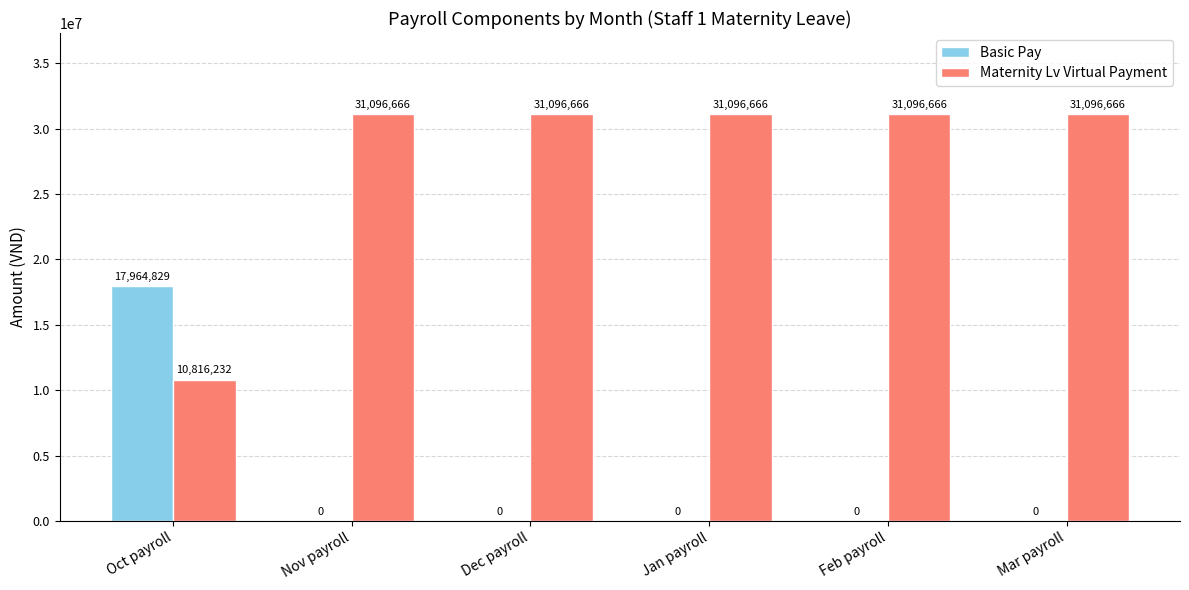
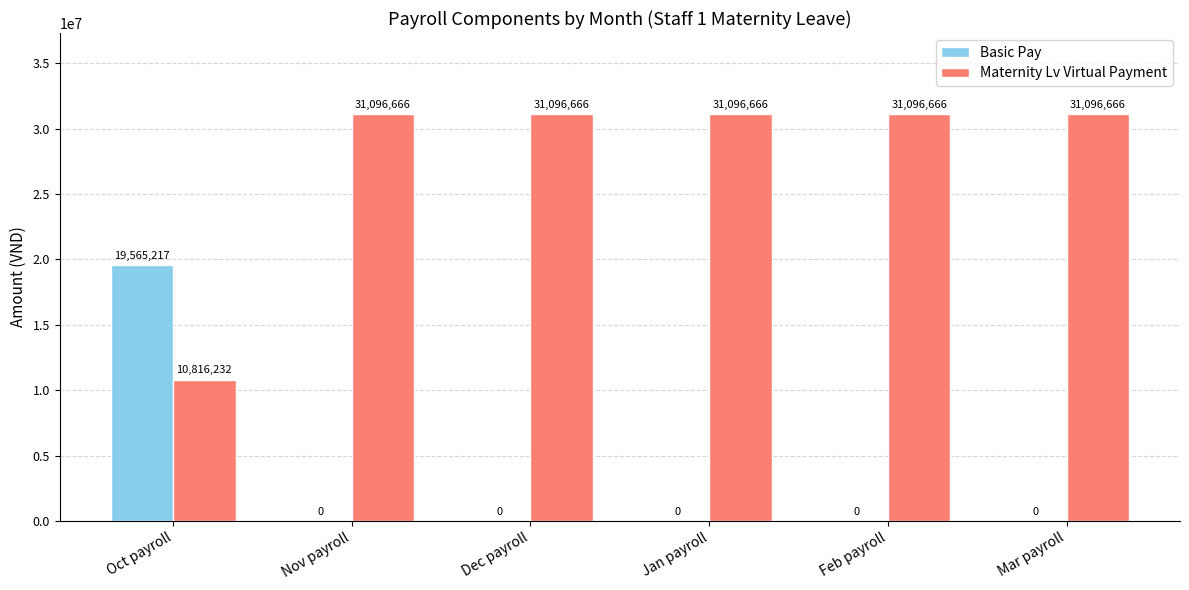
Basic Pay, Oct payroll: 17,964,829 -> 19,565,217
